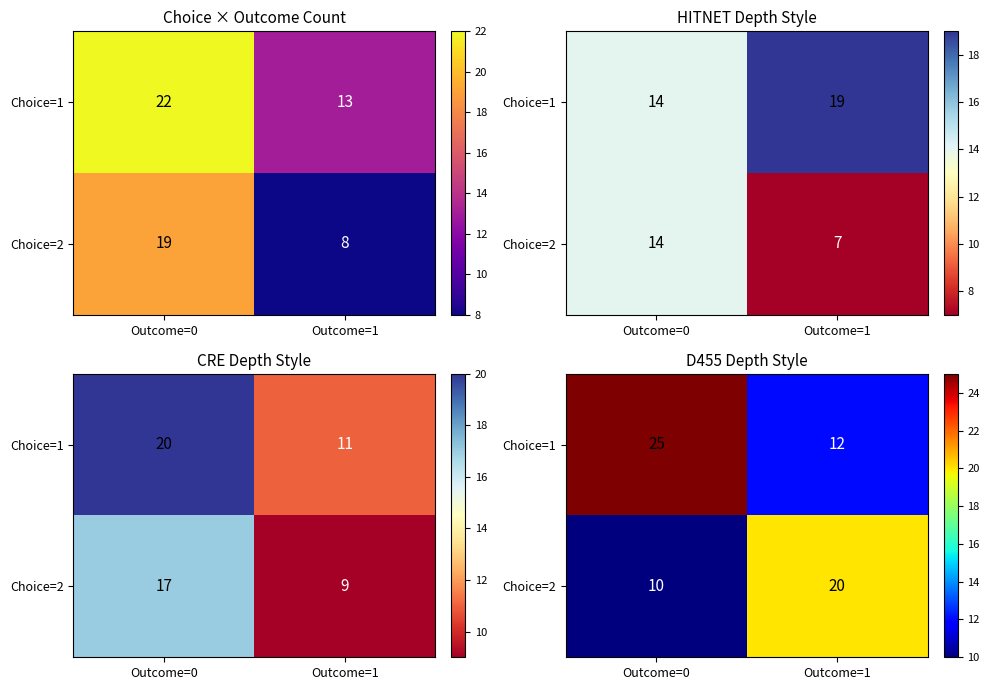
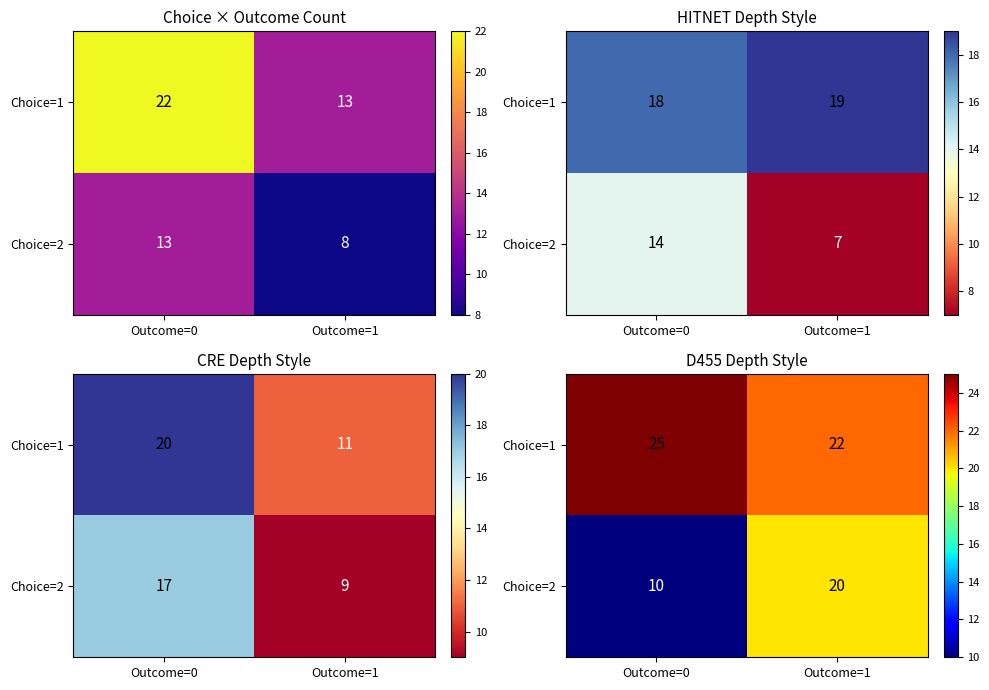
Choice × Outcome Count, Choice=2, Outcome=0: 19 -> 13
HITNET Depth Style, Choice=1, Outcome=0: 14 -> 18
D455 Depth Style, Choice=1, Outcome=1: 12 -> 22
